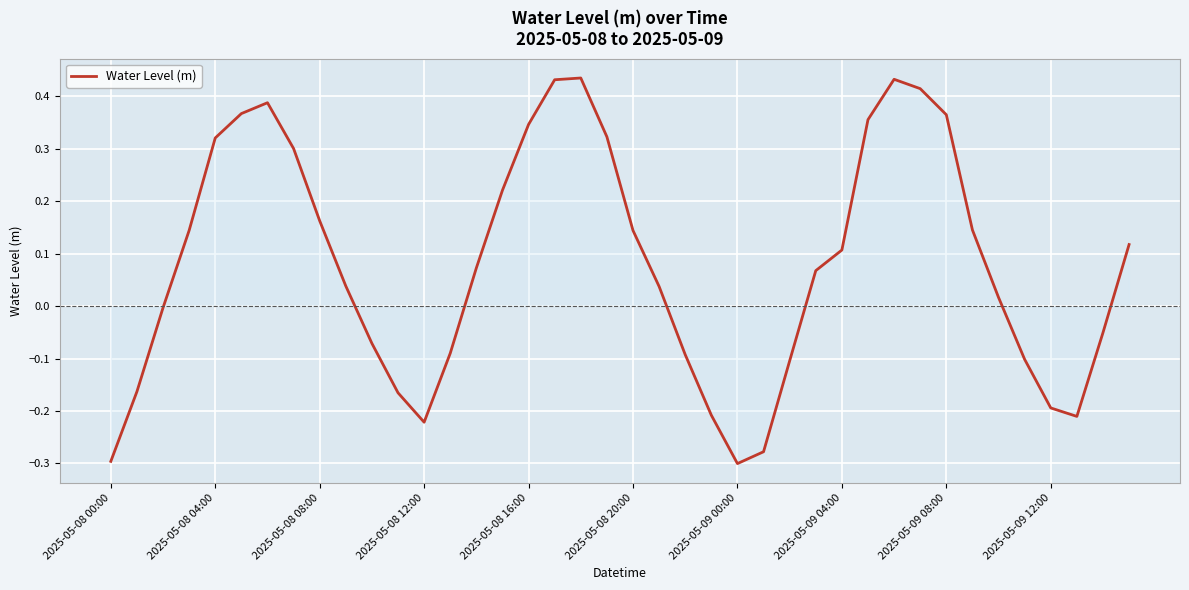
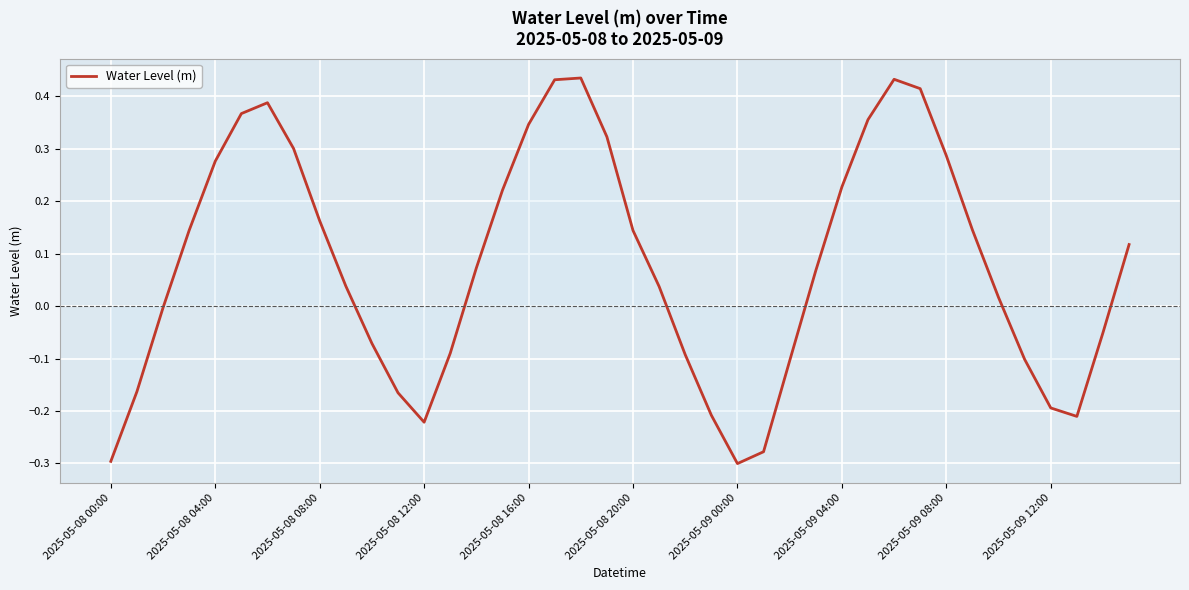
Water Level (m), 2025-05-08 04:00: 0.32 -> 0.28
Water Level (m), 2025-05-09 04:00: 0.11 -> 0.23
Water Level (m), 2025-05-09 08:00: 0.37 -> 0.29
